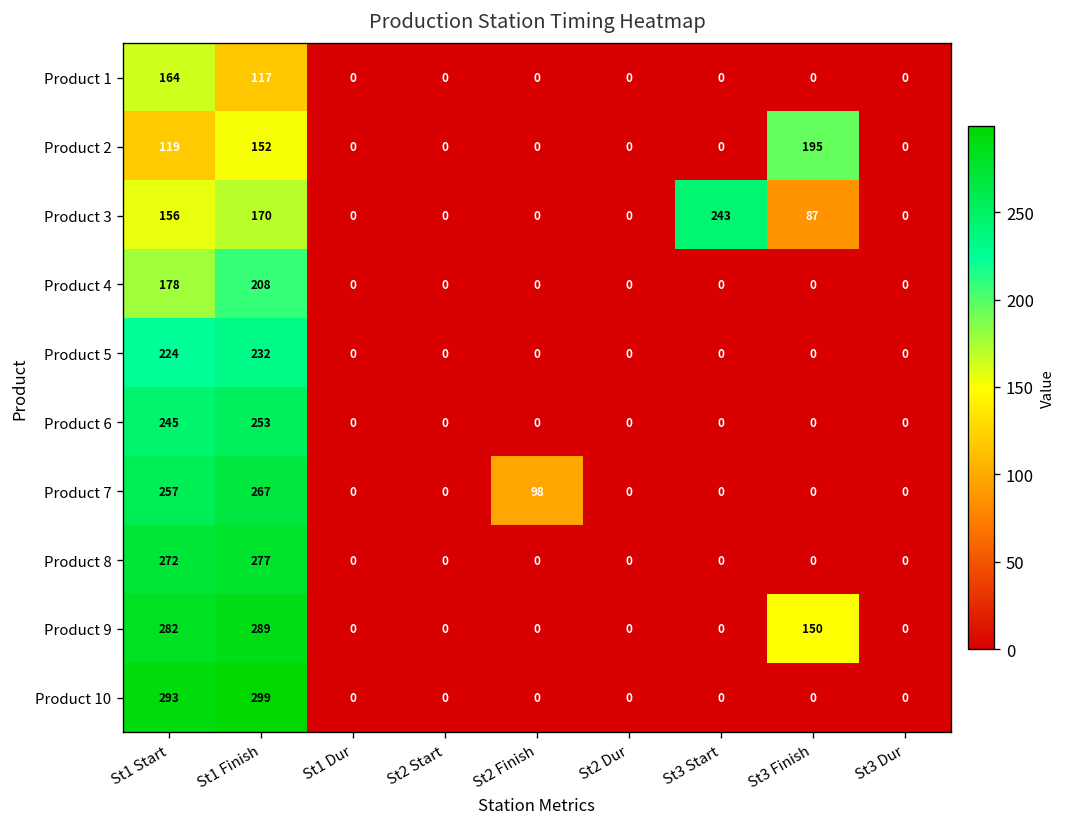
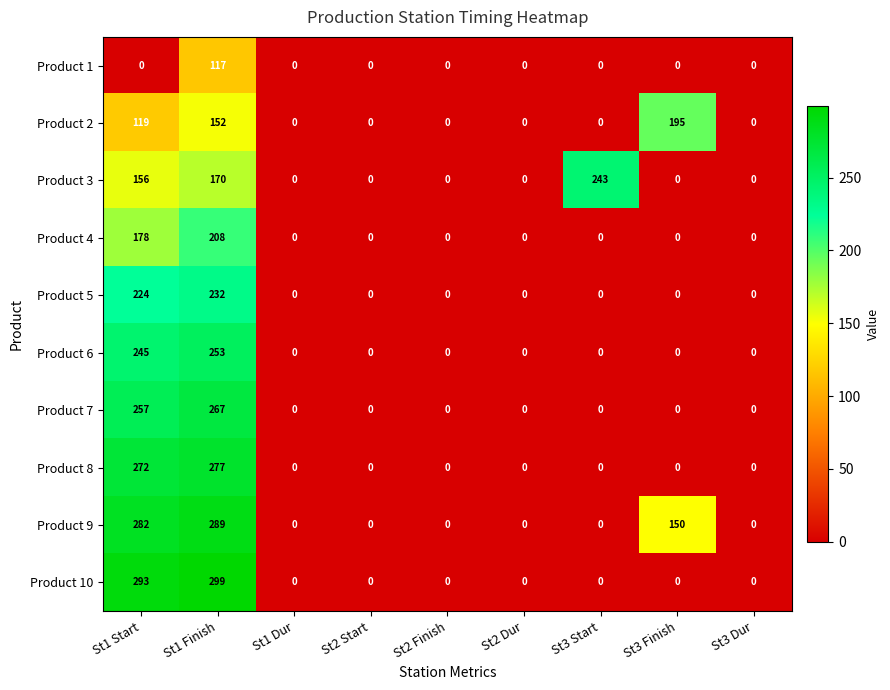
Product 1, St1 Start: 164 -> 0
Product 3, St3 Finish: 87 -> 0
Product 7, St2 Finish: 98 -> 0
